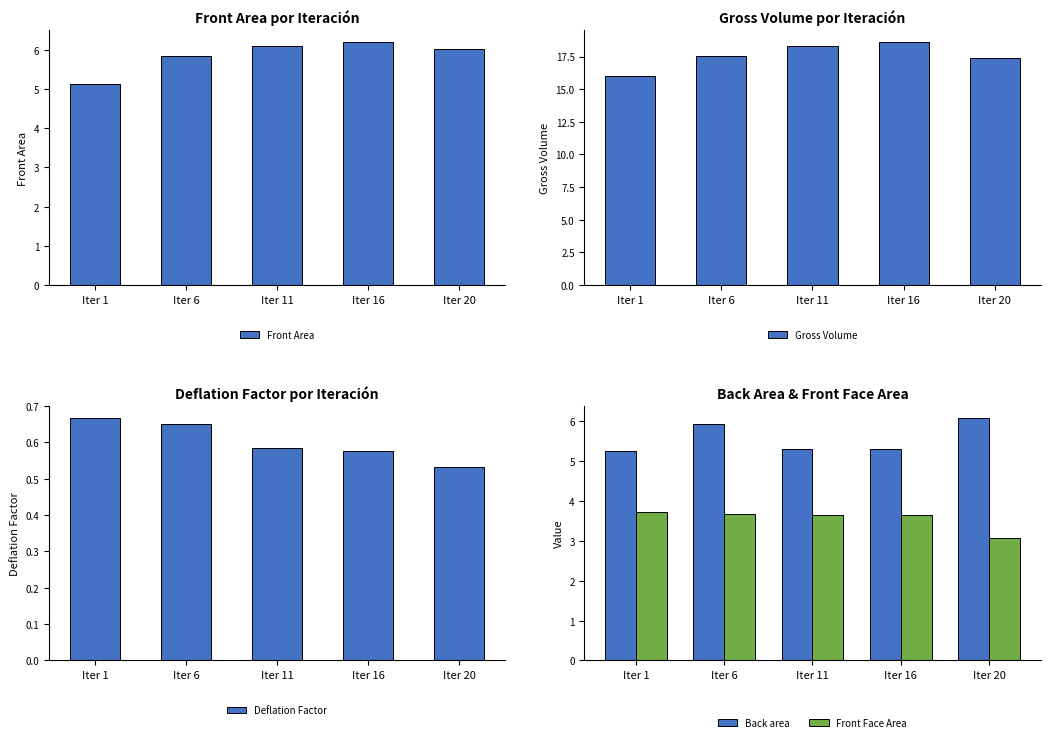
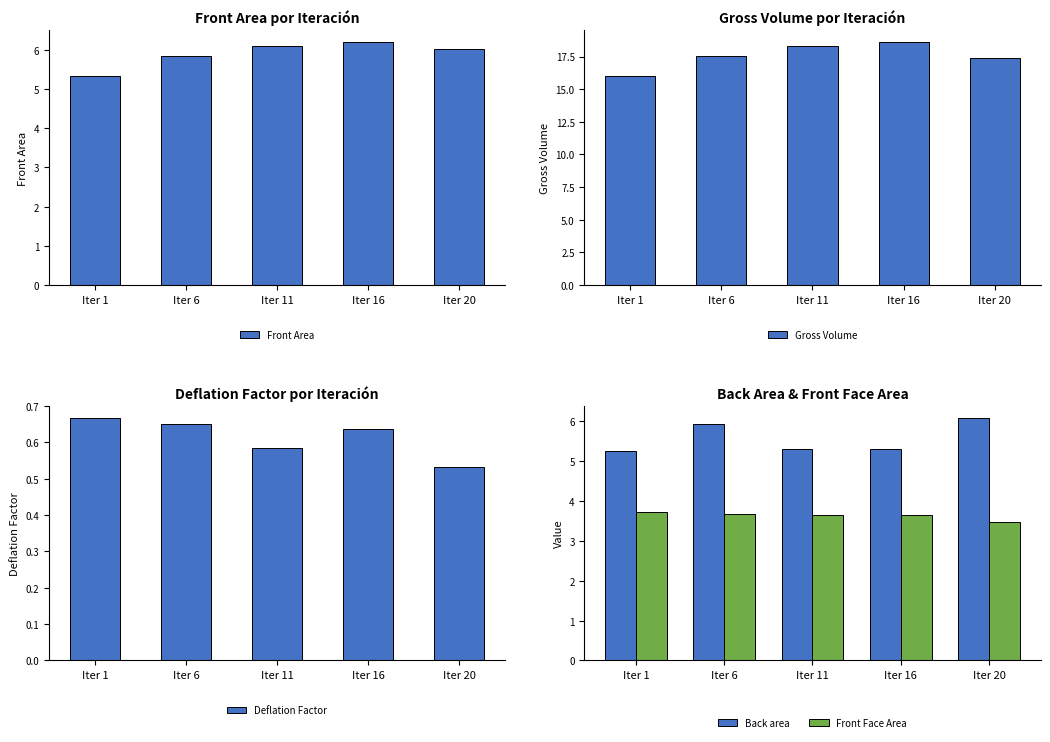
Front Area por Iteración, Iter 1: 5.1 -> 5.3
Deflation Factor por Iteración, Iter 16: 0.58 -> 0.64
Back Area & Front Face Area, Front Face Area, Iter 20: 3.1 -> 3.5
